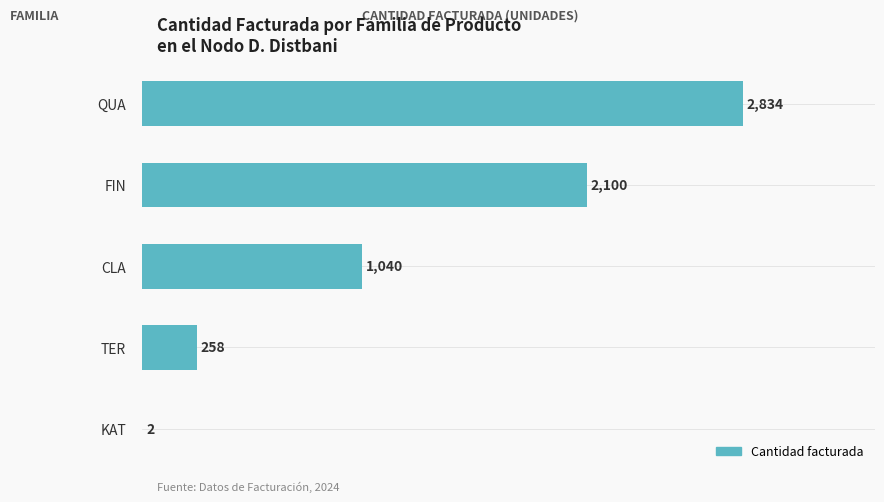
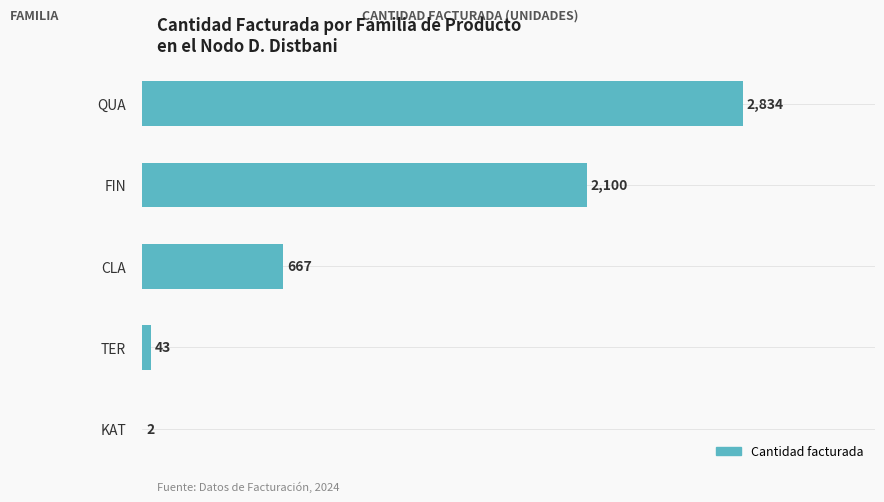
CLA: 1,040 -> 667
TER: 258 -> 43
